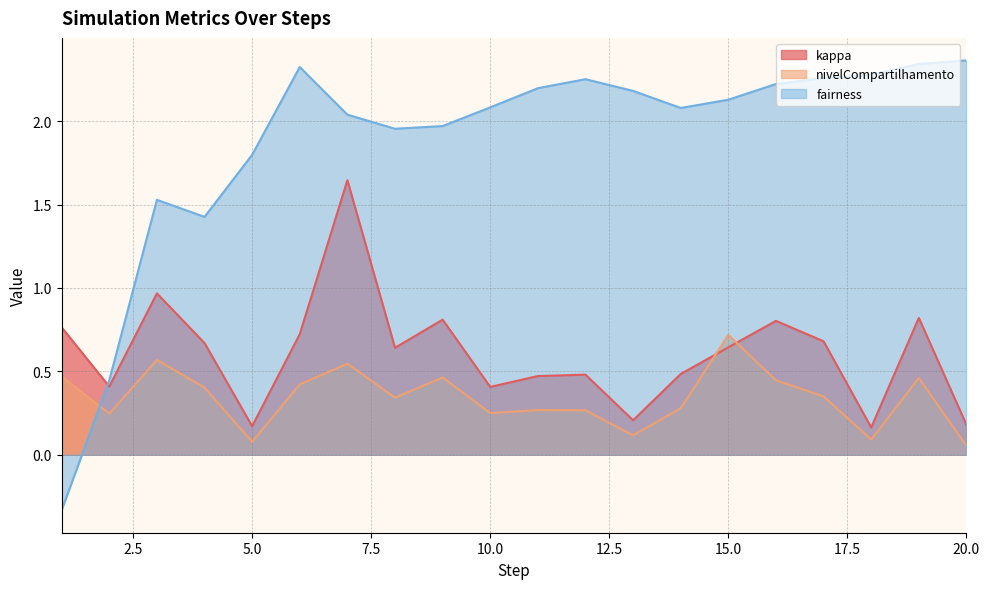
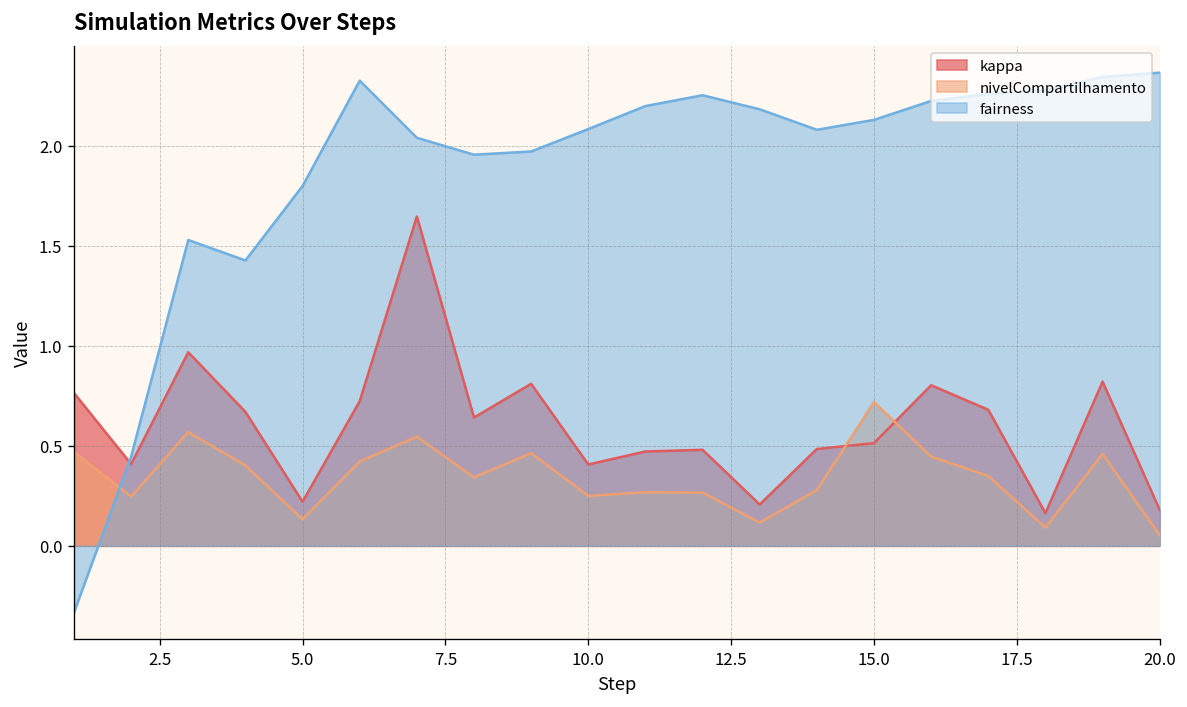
kappa, 5.0: 0.17 -> 0.22
nivelCompartilhamento, 5.0: 0.08 -> 0.13
kappa, 15.0: 0.64 -> 0.51
